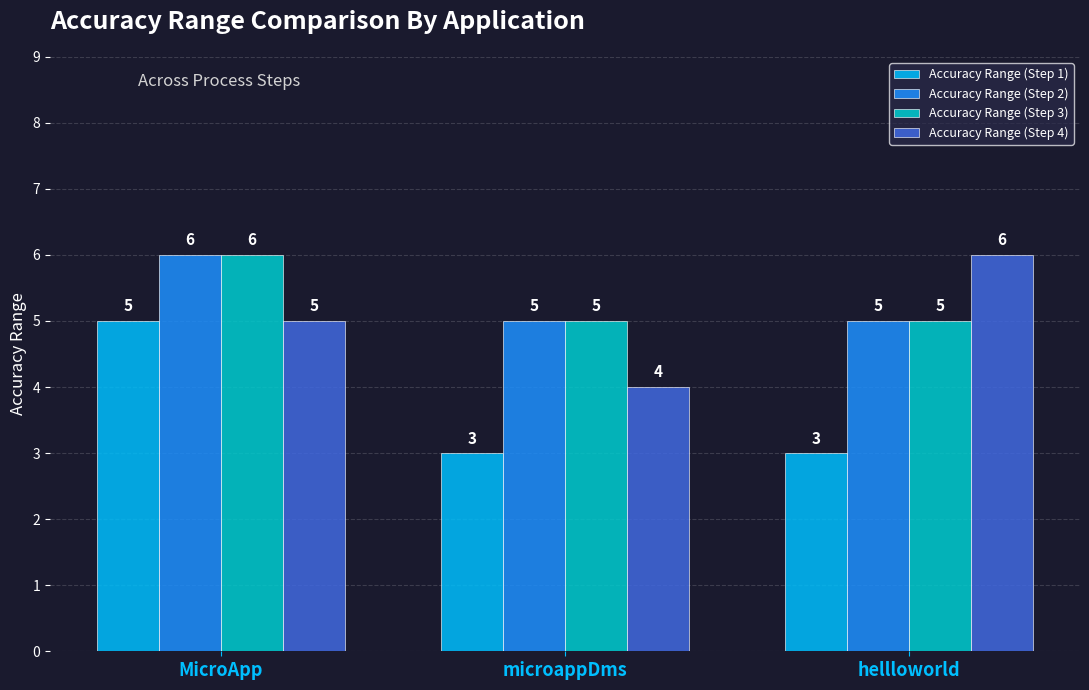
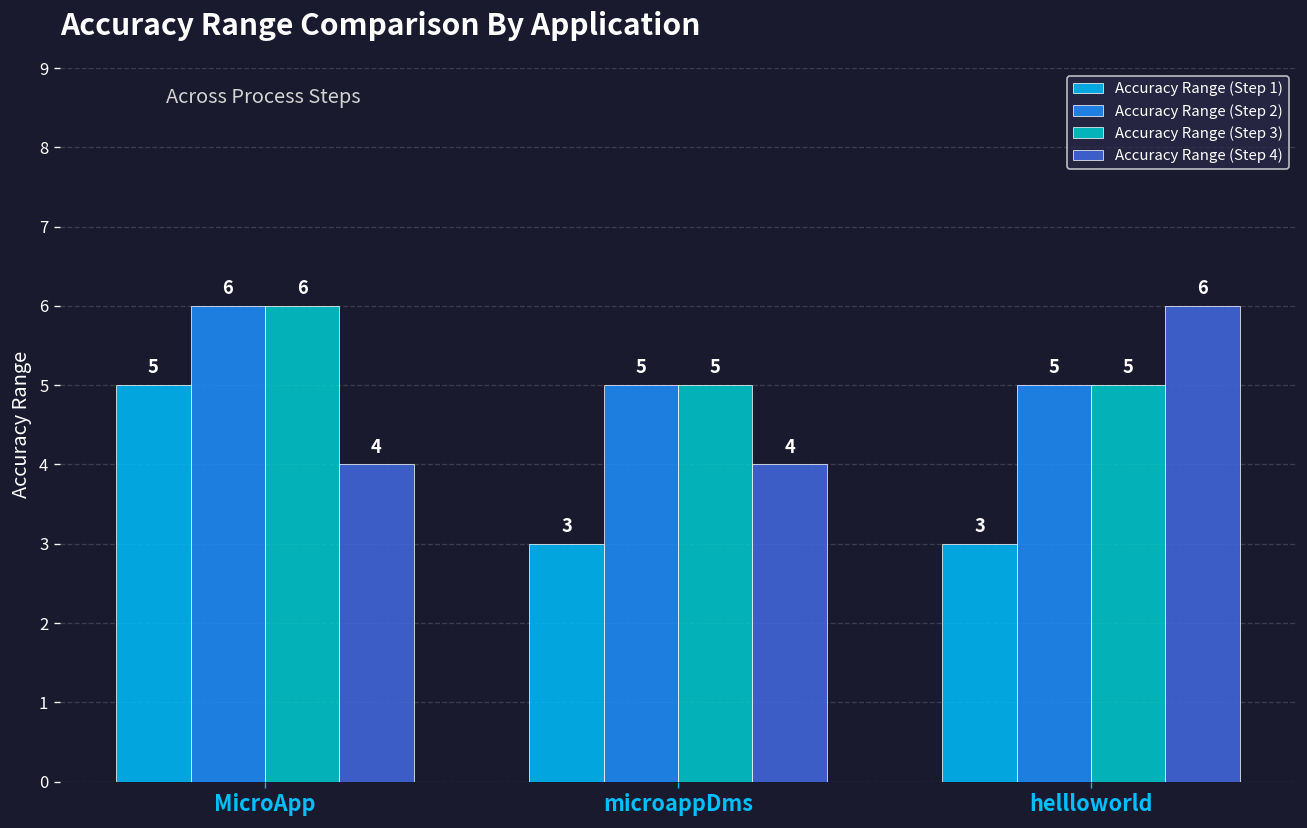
Accuracy Range (Step 4), MicroApp: 5 -> 4
